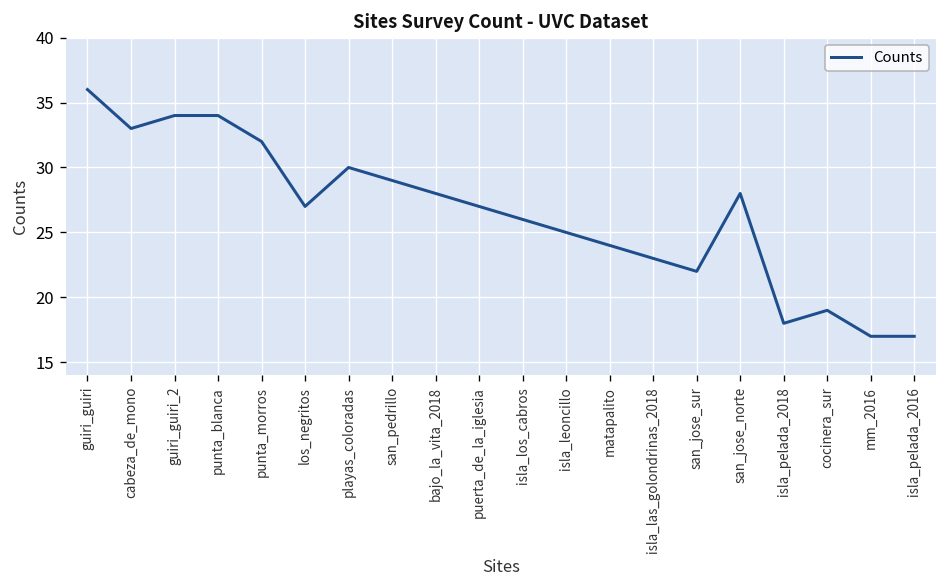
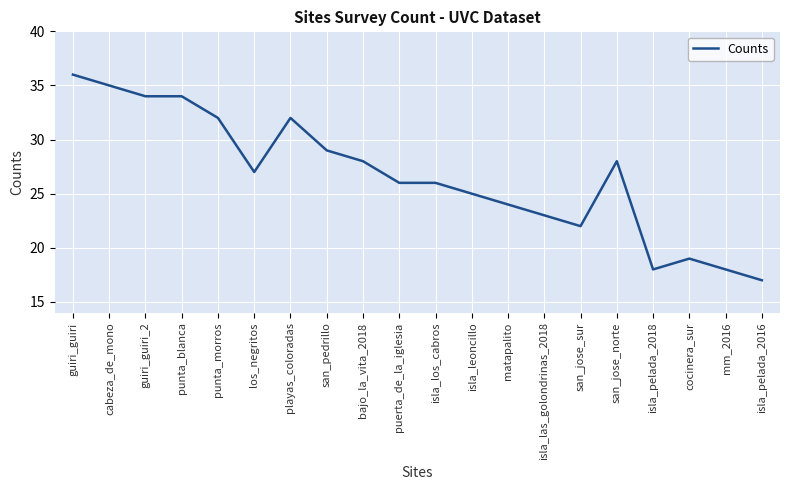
cabeza_de_mono: 33 -> 35
playas_coloradas: 30 -> 32
puerta_de_la_iglesia: 27 -> 26
mm_2016: 17 -> 18
